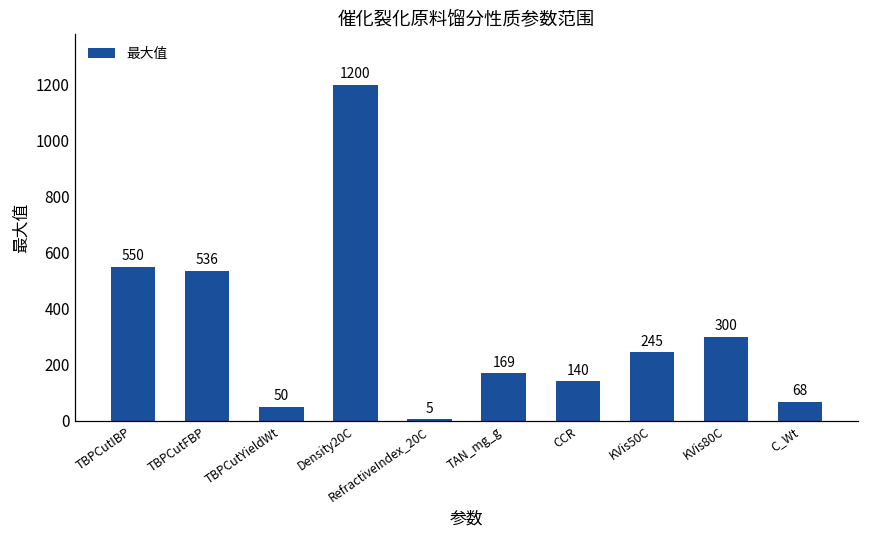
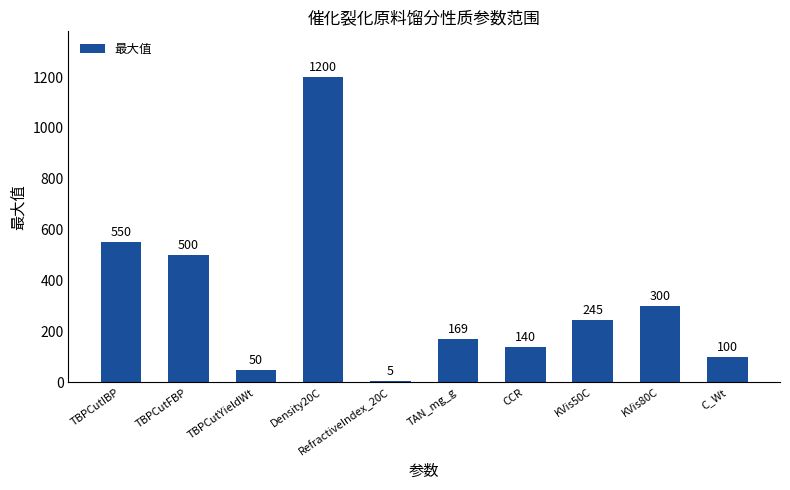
TBPCutFBP: 536 -> 500
C_Wt: 68 -> 100
